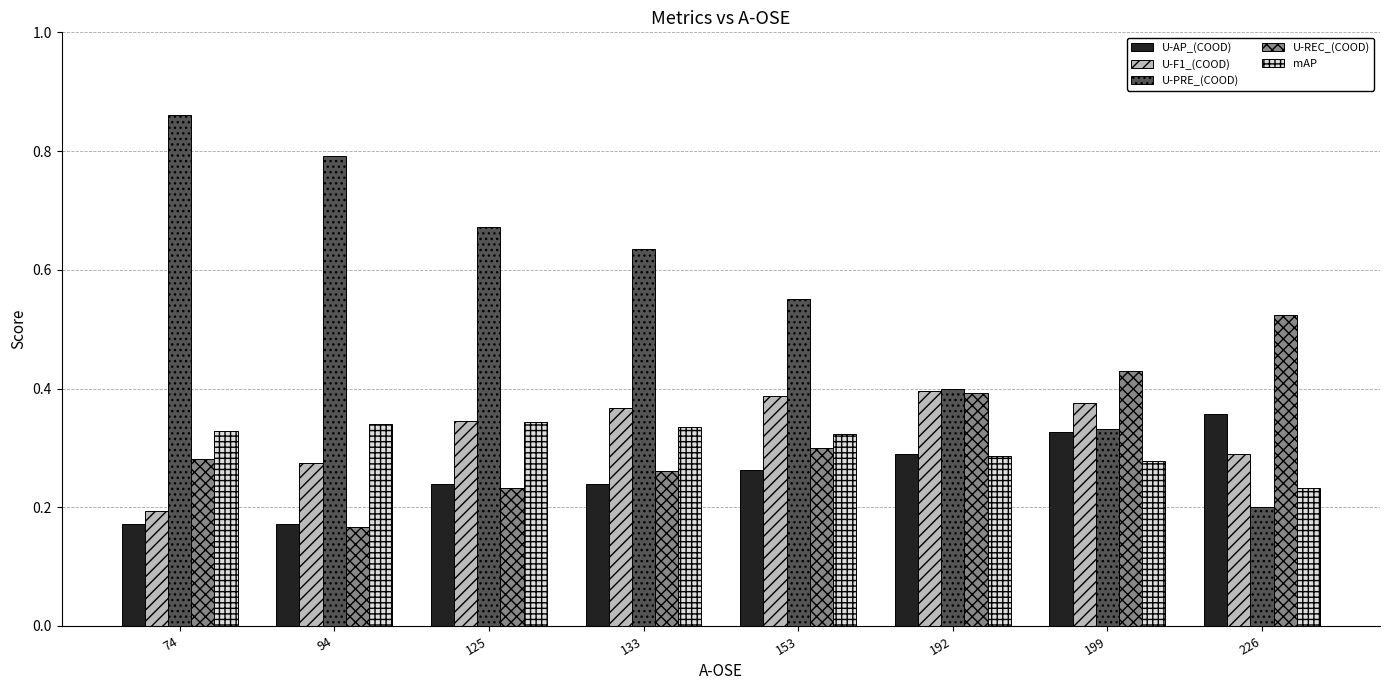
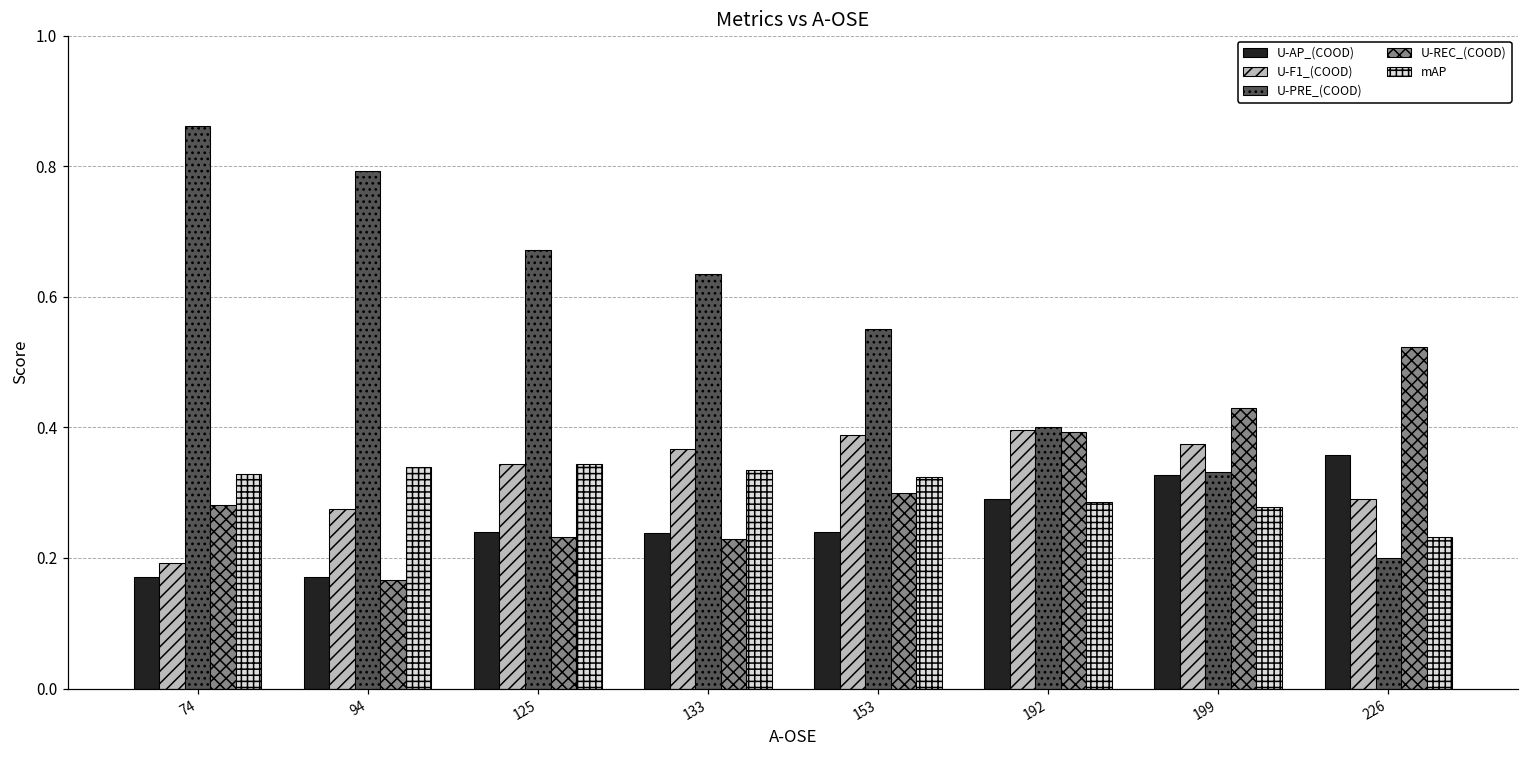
U-REC_(COOD), 133: 0.26 -> 0.23
U-AP_(COOD), 153: 0.26 -> 0.24
